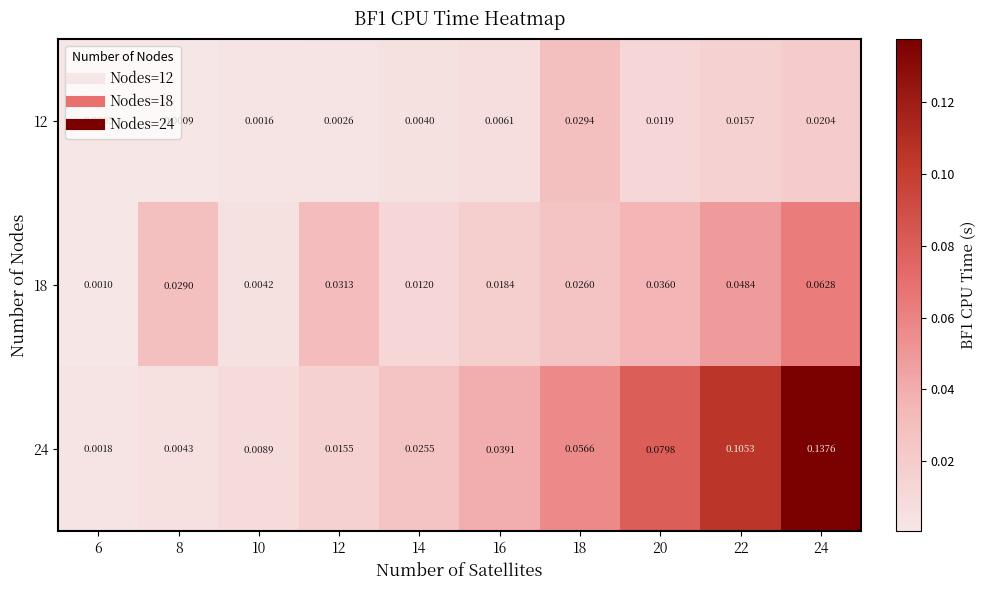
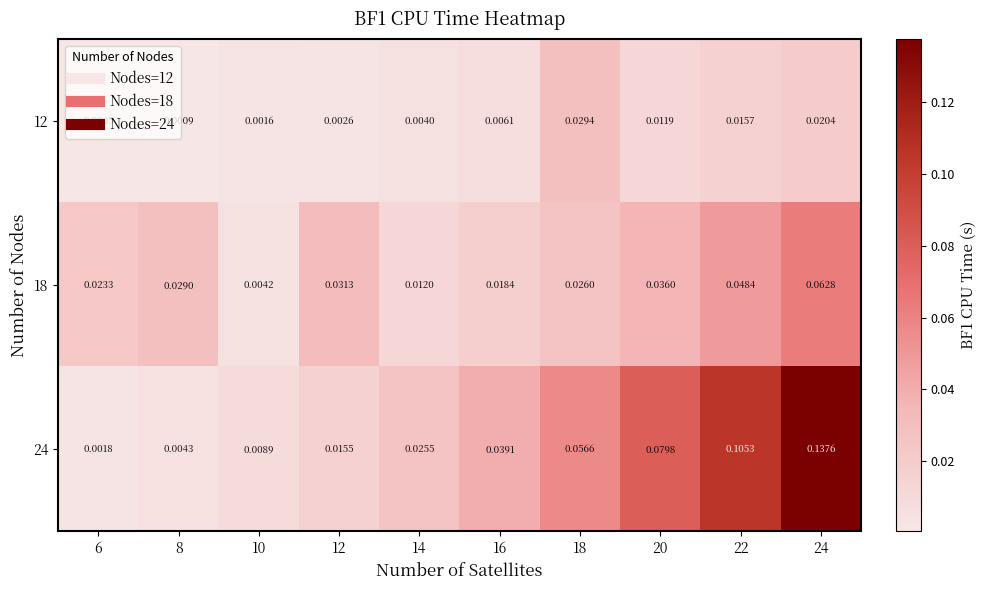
18, 6: 0.0010 -> 0.0233
